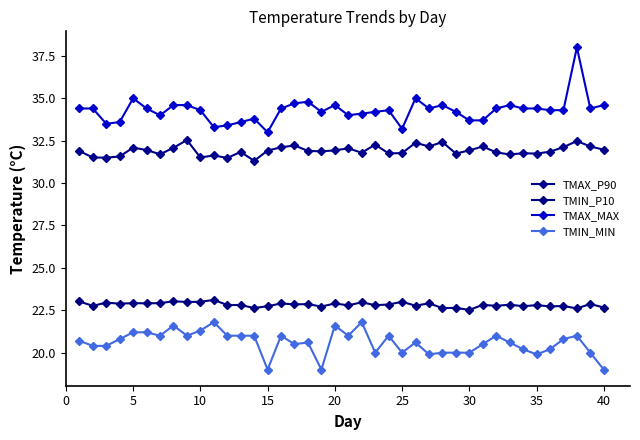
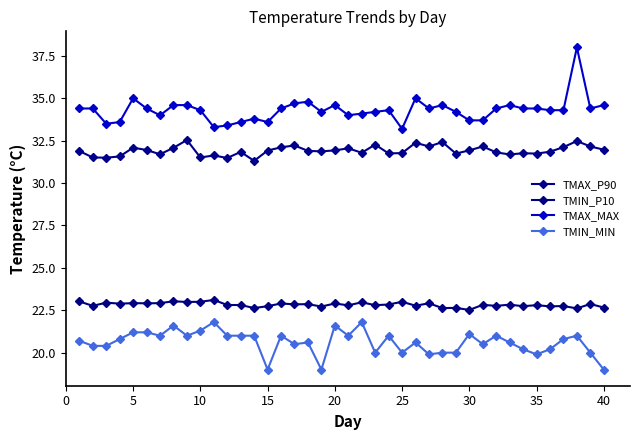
TMAX_MAX, 15: 33.0 -> 33.6
TMIN_MIN, 30: 20.0 -> 21.1
